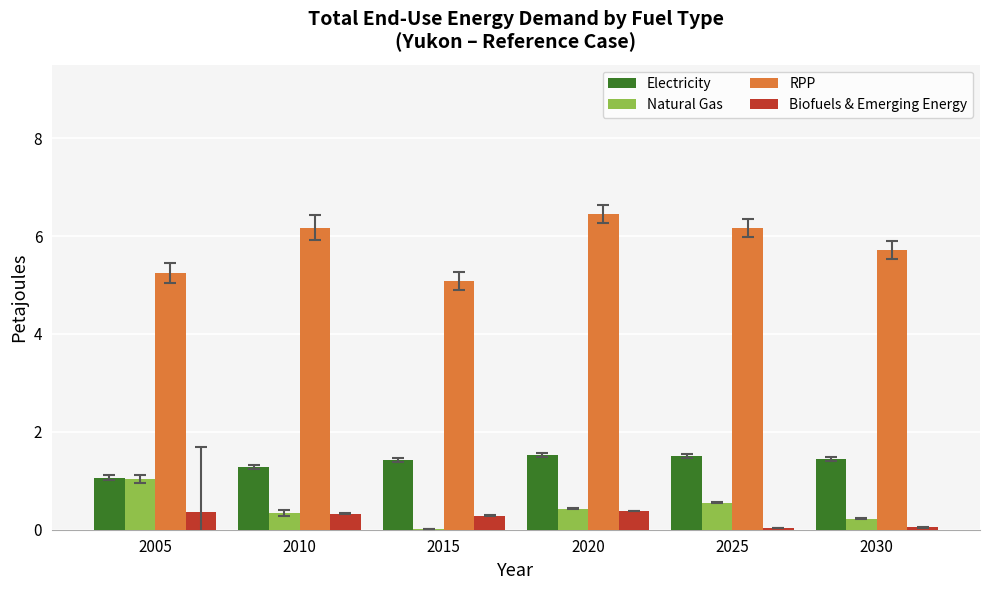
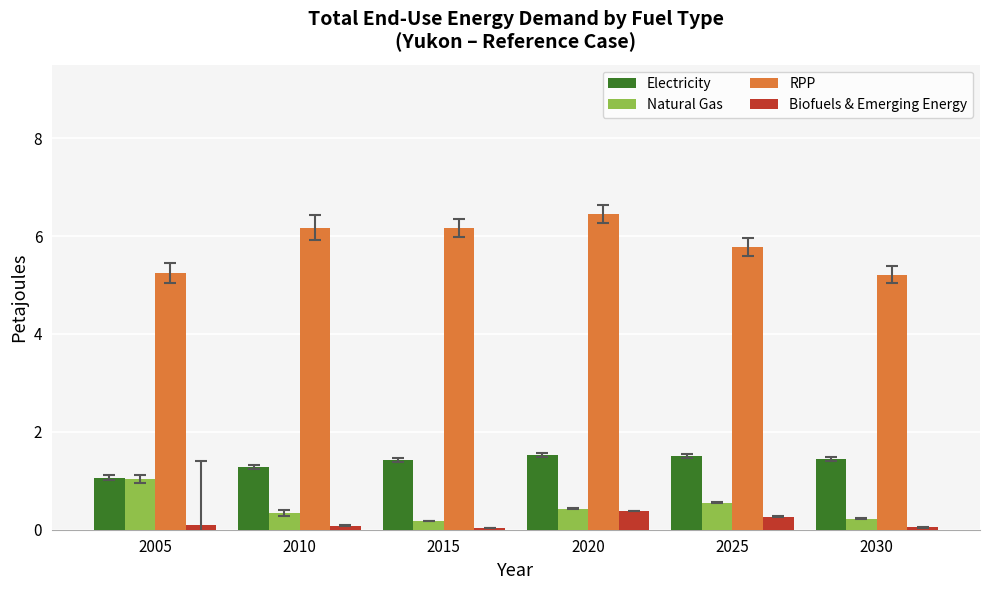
Biofuels & Emerging Energy, 2005: 0.4 -> 0.1
Biofuels & Emerging Energy, 2010: 0.3 -> 0.1
Natural Gas, 2015: 0.0 -> 0.2
RPP, 2015: 5.1 -> 6.2
Biofuels & Emerging Energy, 2015: 0.3 -> 0.0
RPP, 2025: 6.2 -> 5.8
Biofuels & Emerging Energy, 2025: 0.0 -> 0.3
RPP, 2030: 5.7 -> 5.2
